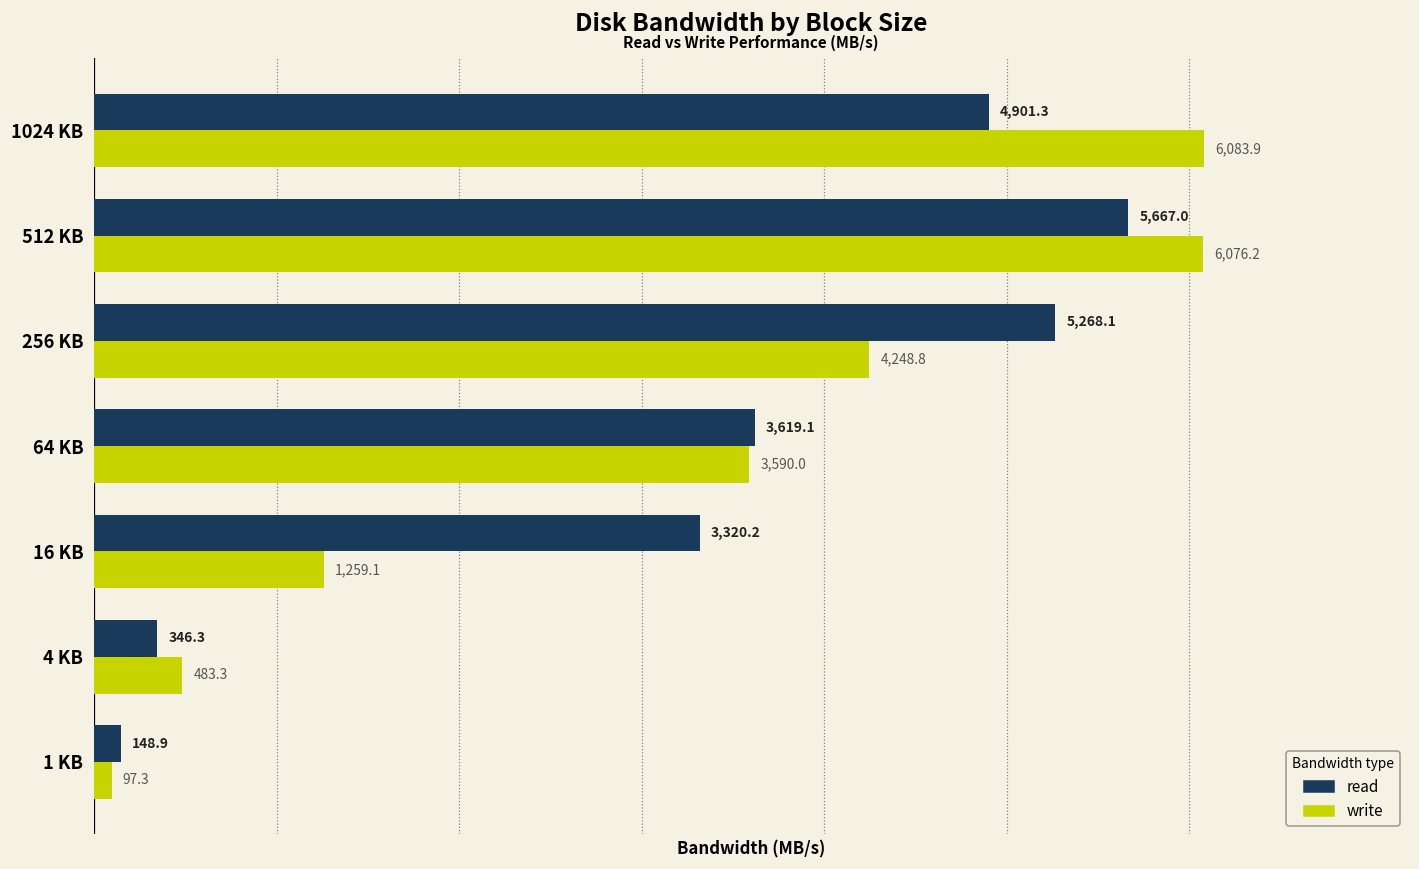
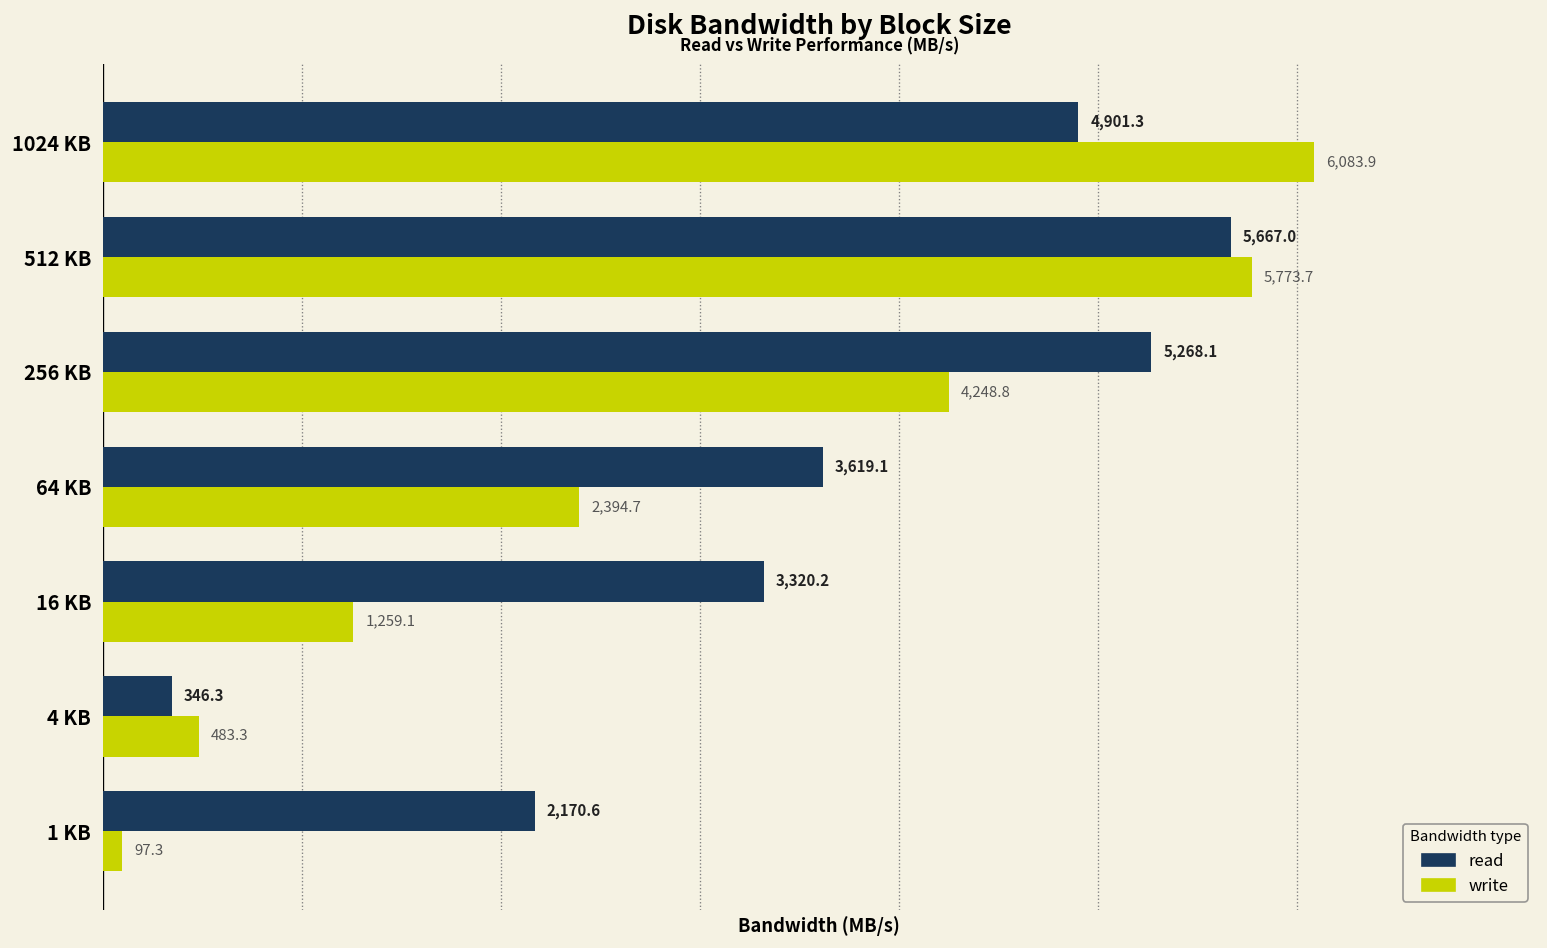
write, 512 KB: 6,076.2 -> 5,773.7
write, 64 KB: 3,590.0 -> 2,394.7
read, 1 KB: 148.9 -> 2,170.6
